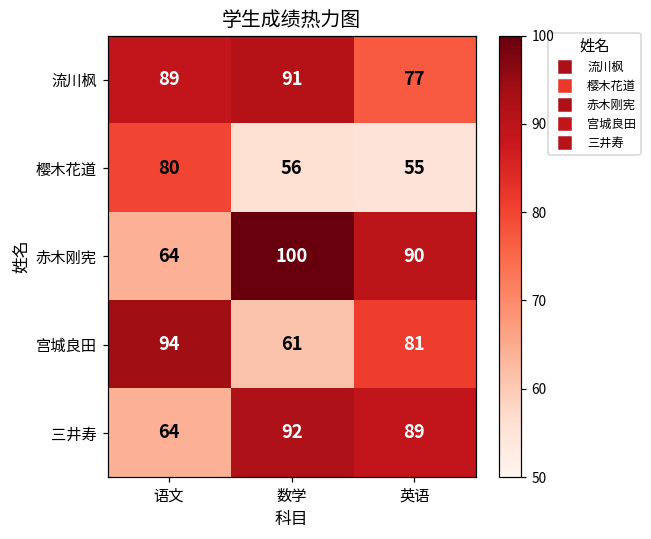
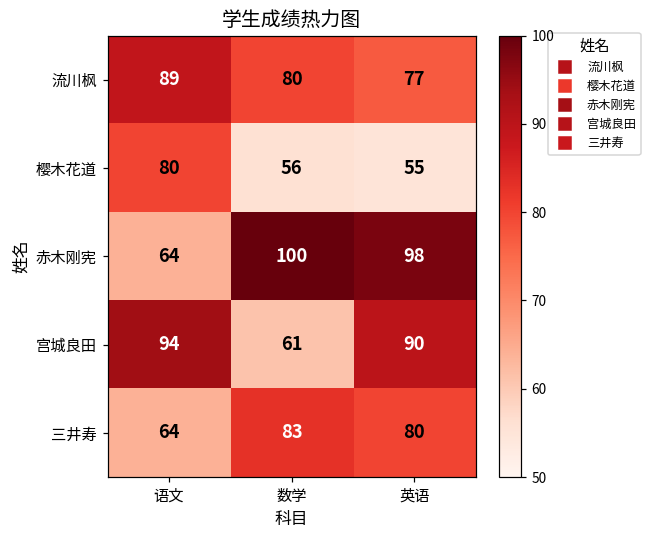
流川枫, 数学: 91 -> 80
赤木刚宪, 英语: 90 -> 98
宫城良田, 英语: 81 -> 90
三井寿, 数学: 92 -> 83
三井寿, 英语: 89 -> 80
